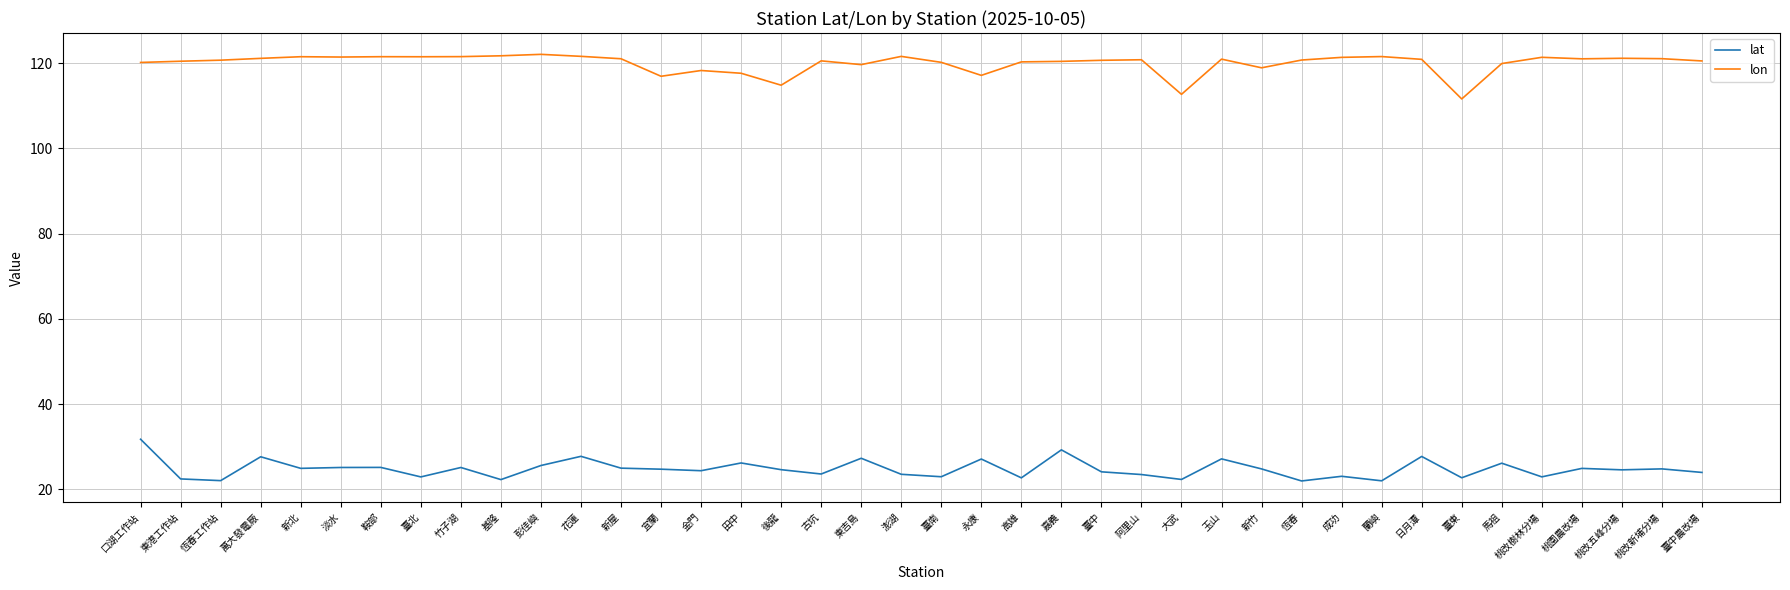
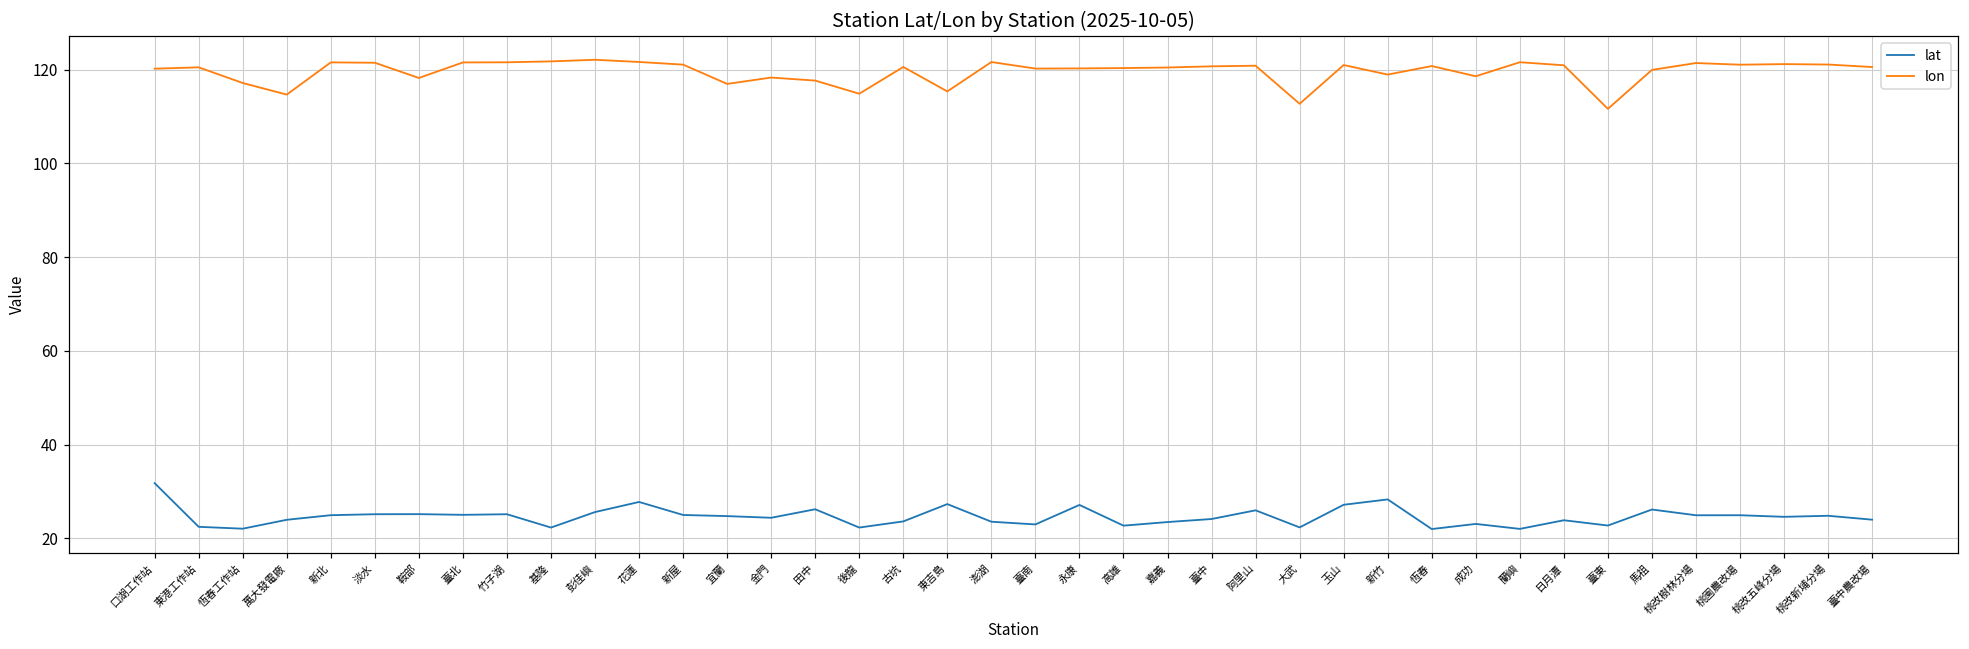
lon, 恆春工作站: 121 -> 117
lat, 萬大發電廠: 28 -> 24
lon, 萬大發電廠: 121 -> 115
lon, 鞍部: 122 -> 118
lat, 臺北: 23 -> 25
lat, 後龍: 25 -> 22
lon, 東吉島: 120 -> 115
lon, 永康: 117 -> 120
lat, 嘉義: 29 -> 23
lat, 阿里山: 24 -> 26
lat, 新竹: 25 -> 28
lon, 成功: 121 -> 119
lat, 日月潭: 28 -> 24
lat, 桃改樹林分場: 23 -> 25
